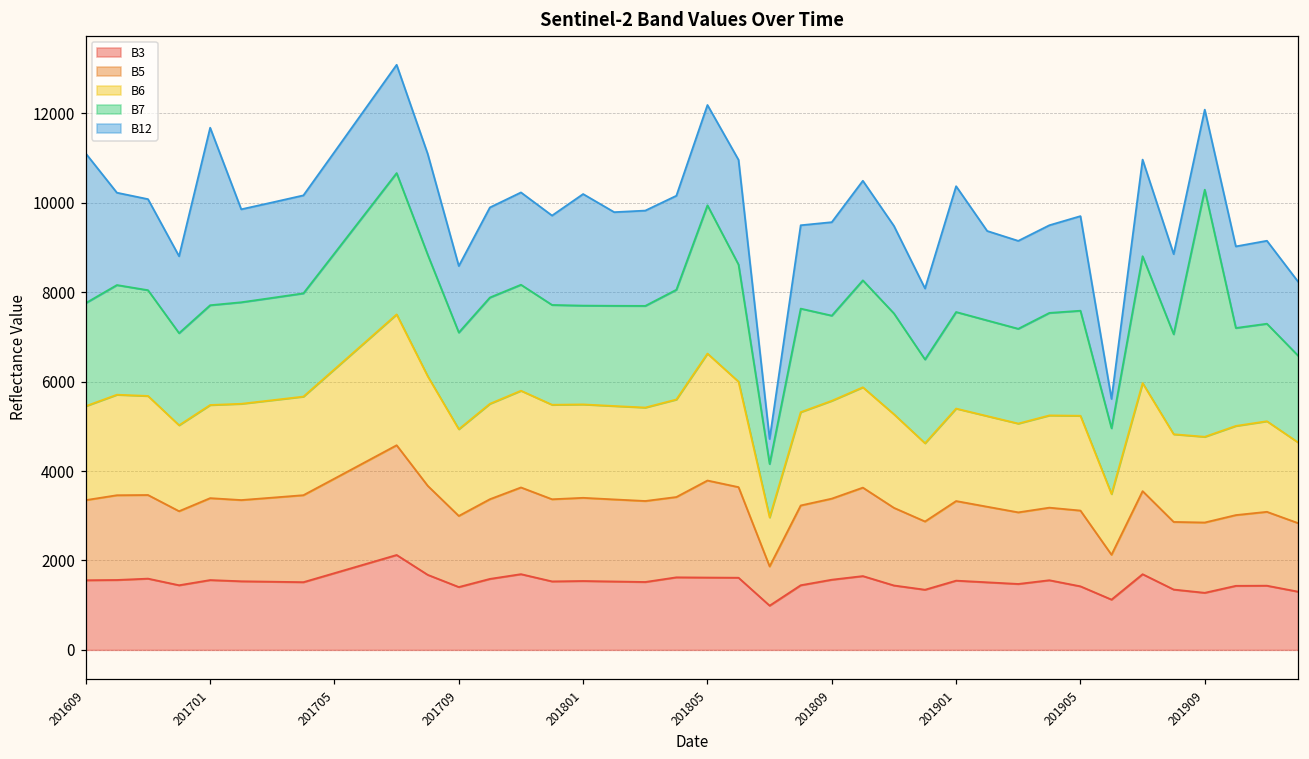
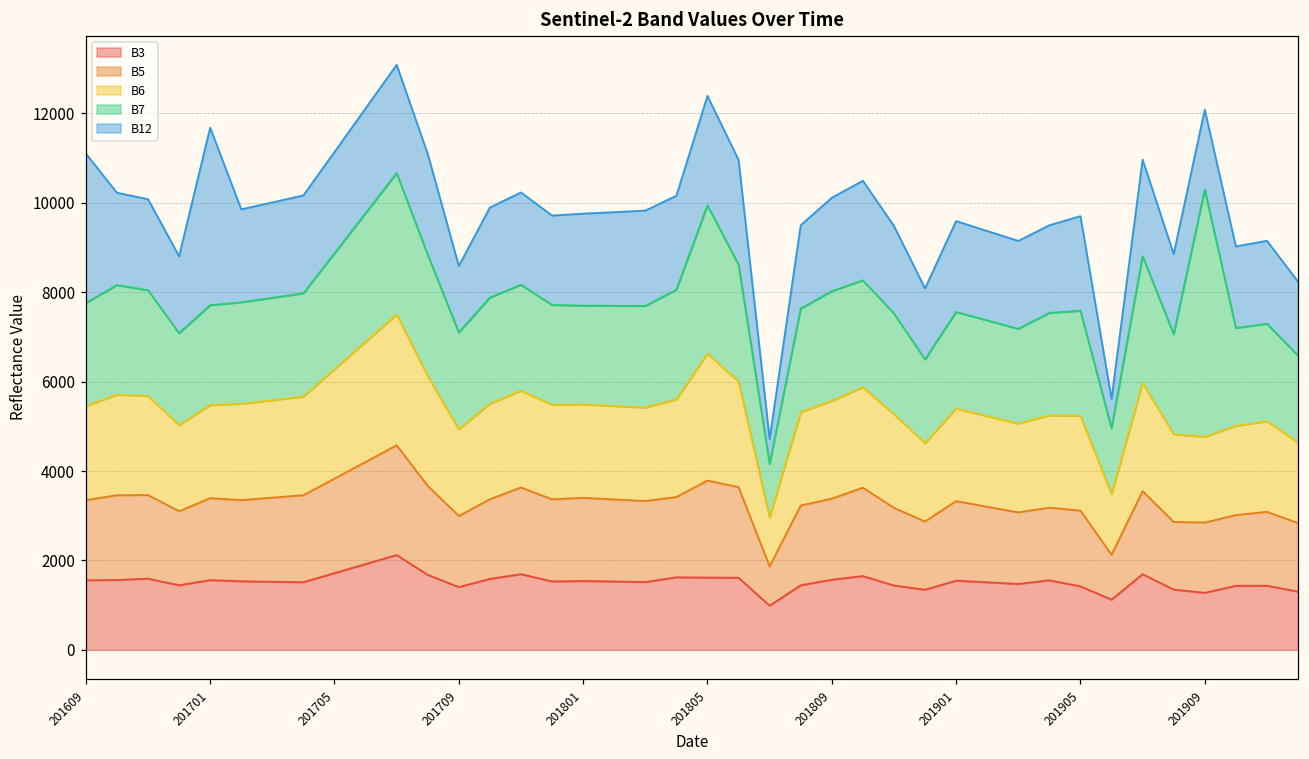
B12, 201801: 2500 -> 2100
B12, 201805: 2200 -> 2400
B7, 201809: 1900 -> 2500
B12, 201901: 2800 -> 2000
